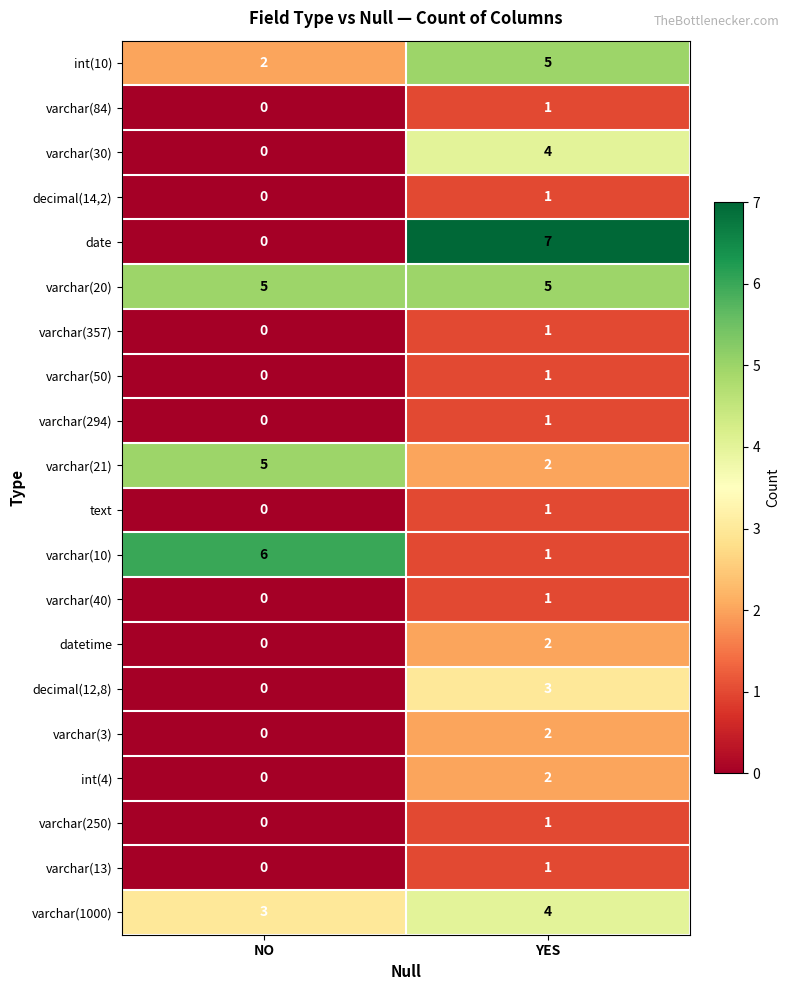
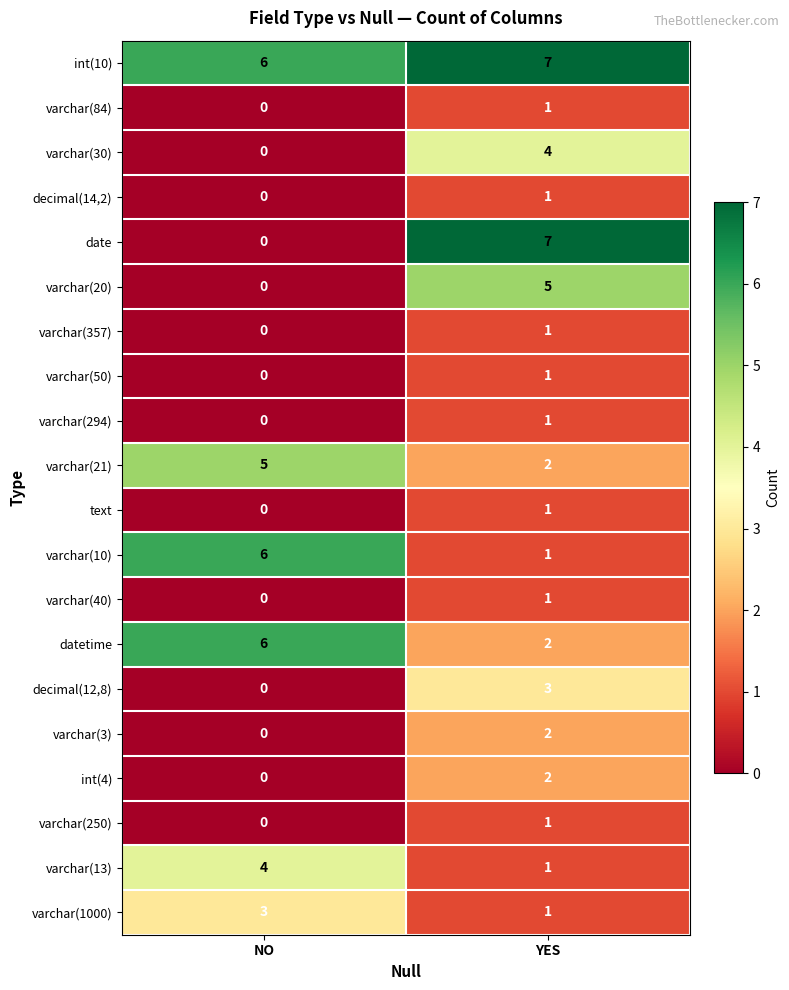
int(10), NO: 2 -> 6
int(10), YES: 5 -> 7
varchar(20), NO: 5 -> 0
datetime, NO: 0 -> 6
varchar(13), NO: 0 -> 4
varchar(1000), YES: 4 -> 1
